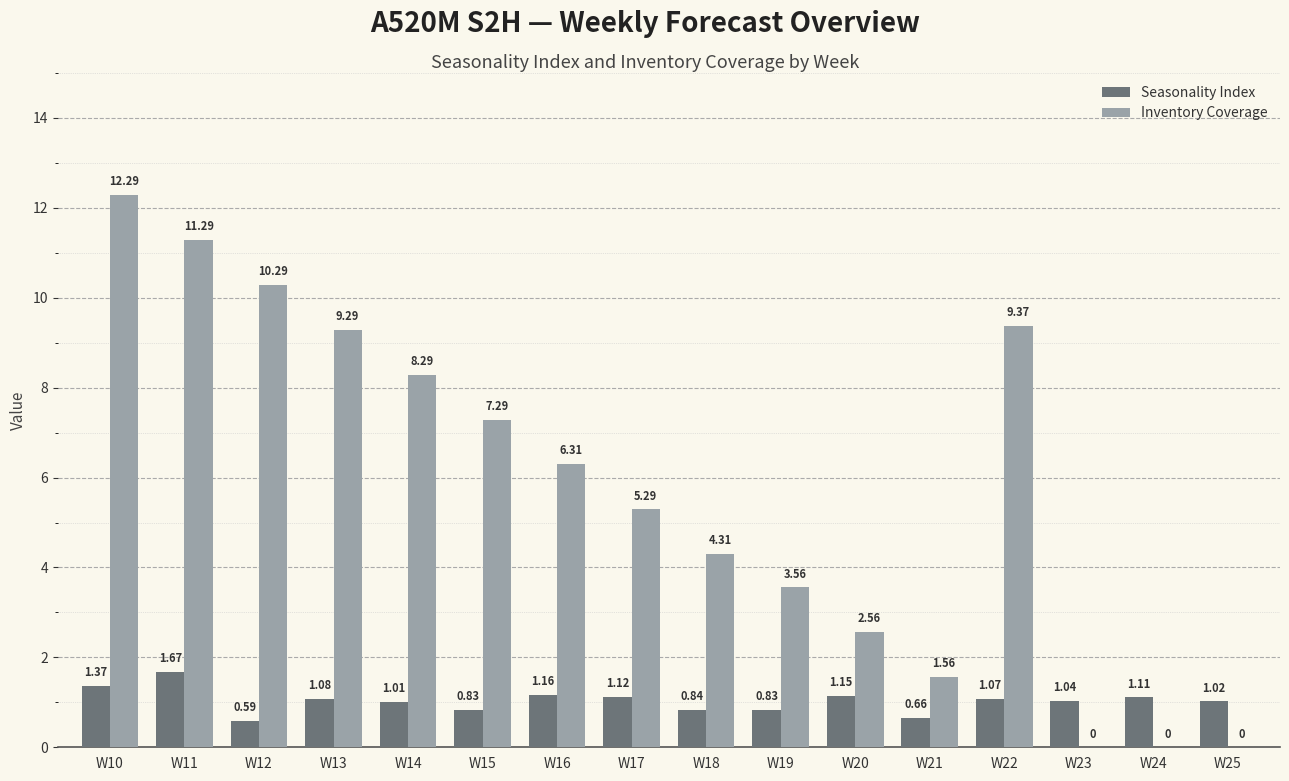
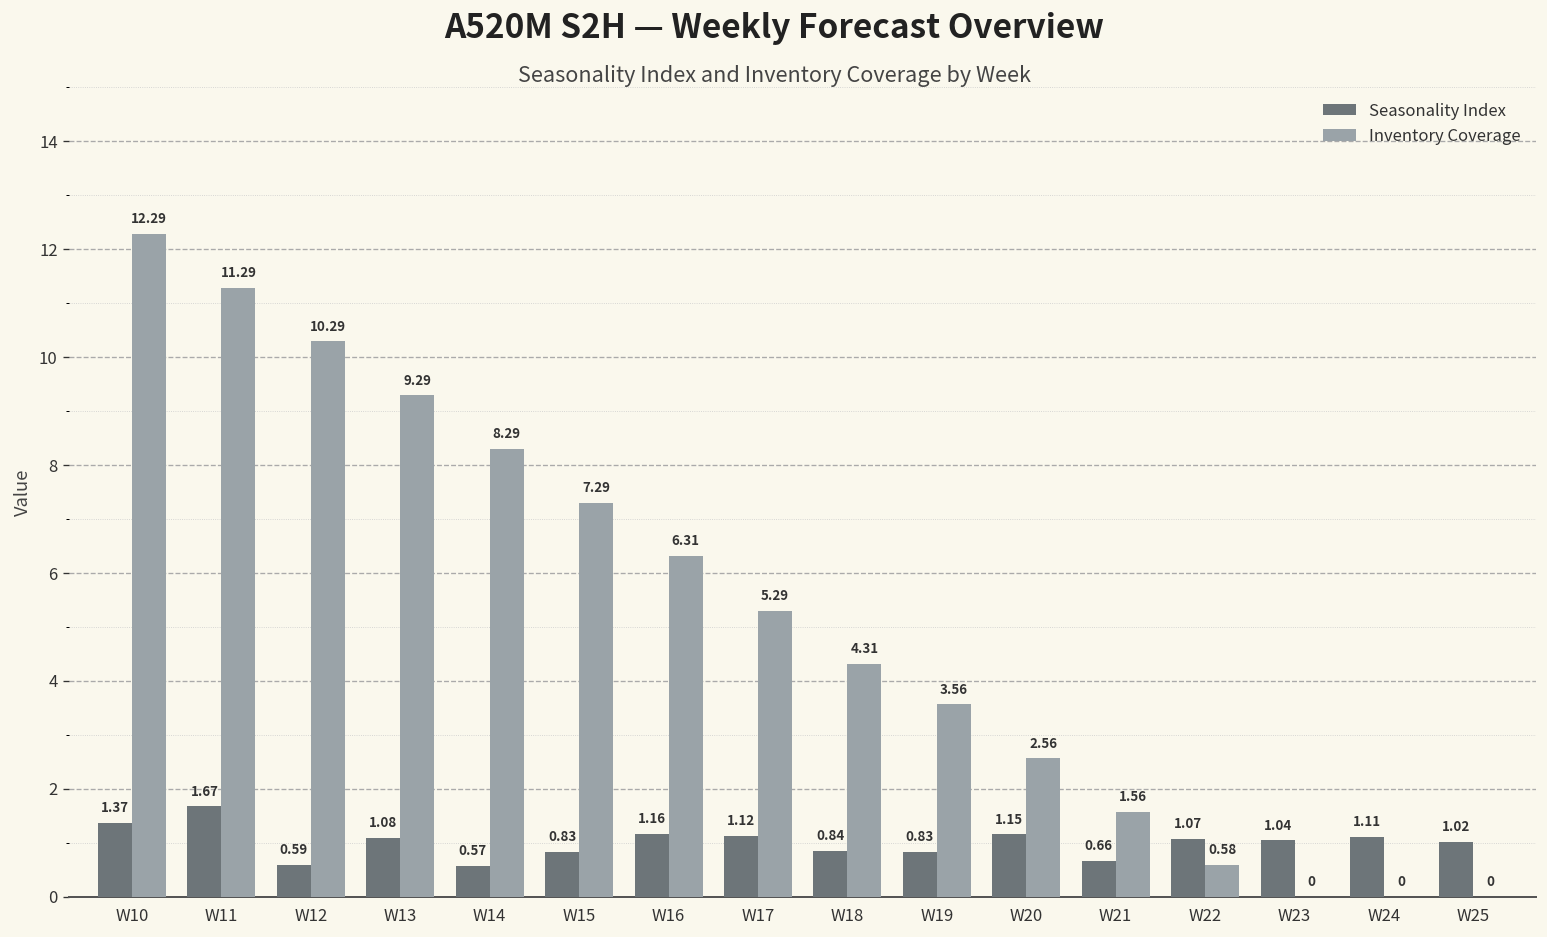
Seasonality Index, W14: 1.01 -> 0.57
Inventory Coverage, W22: 9.37 -> 0.58
